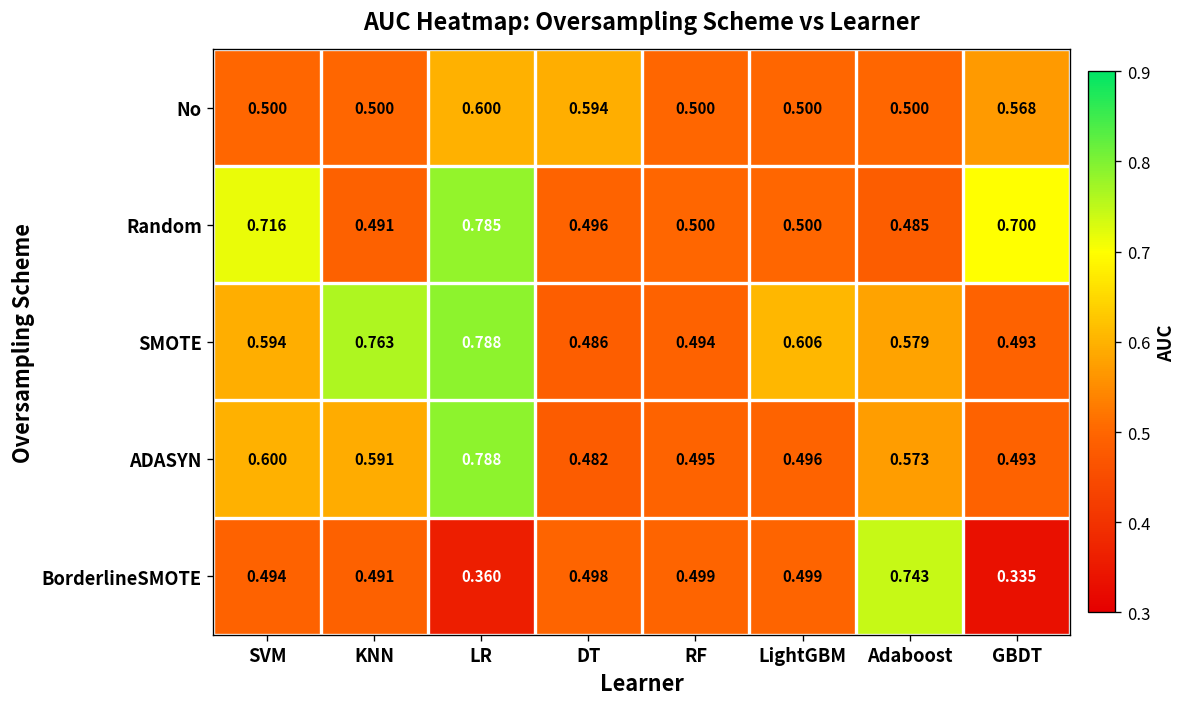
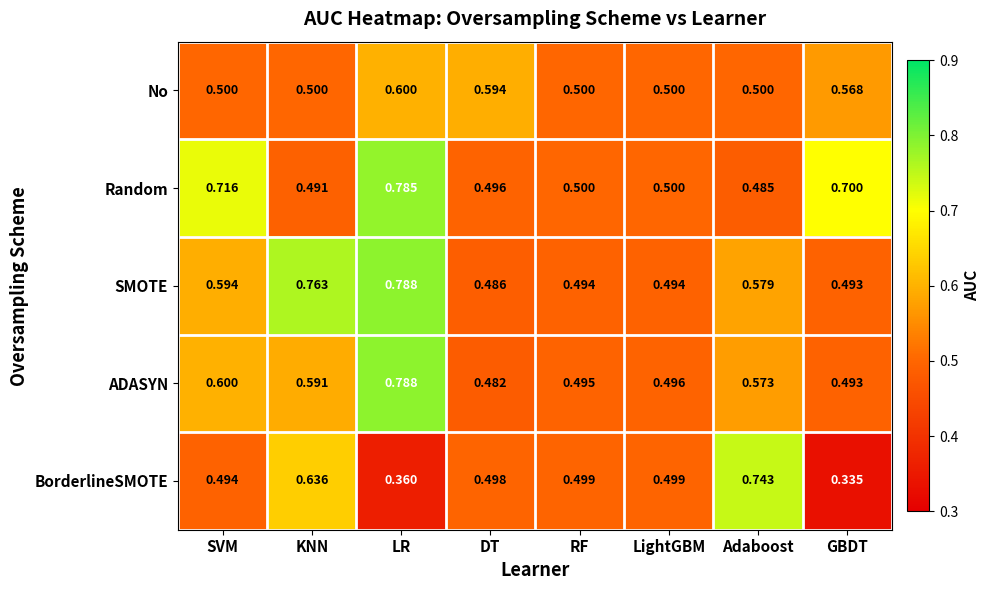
SMOTE, LightGBM: 0.606 -> 0.494
BorderlineSMOTE, KNN: 0.491 -> 0.636
